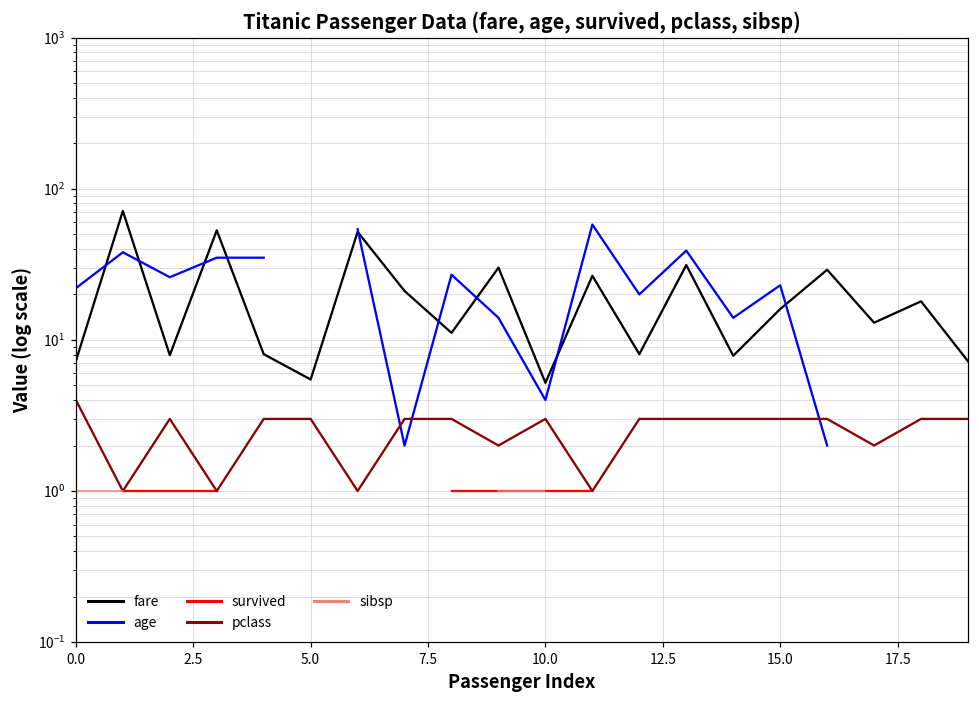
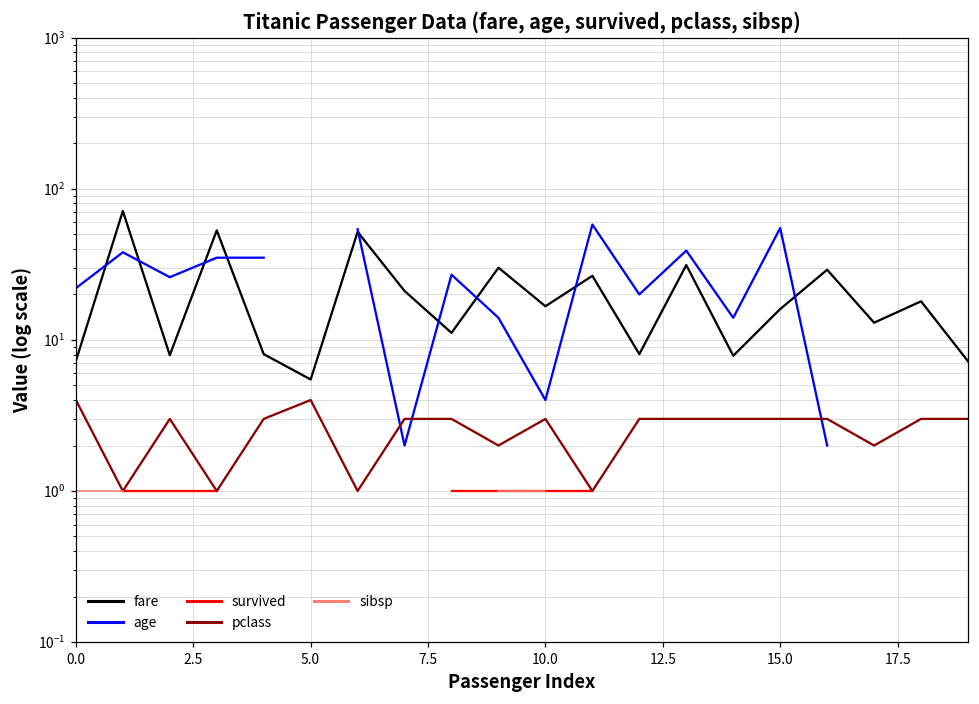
pclass, 5.0: 3 -> 4
fare, 10.0: 5.2 -> 17
age, 15.0: 23 -> 55
